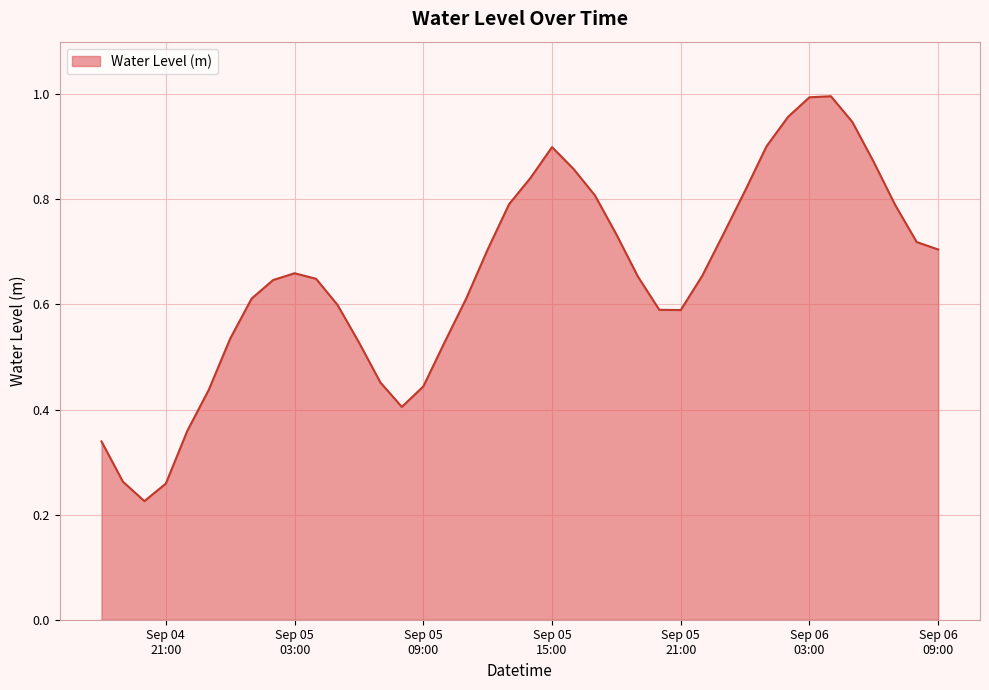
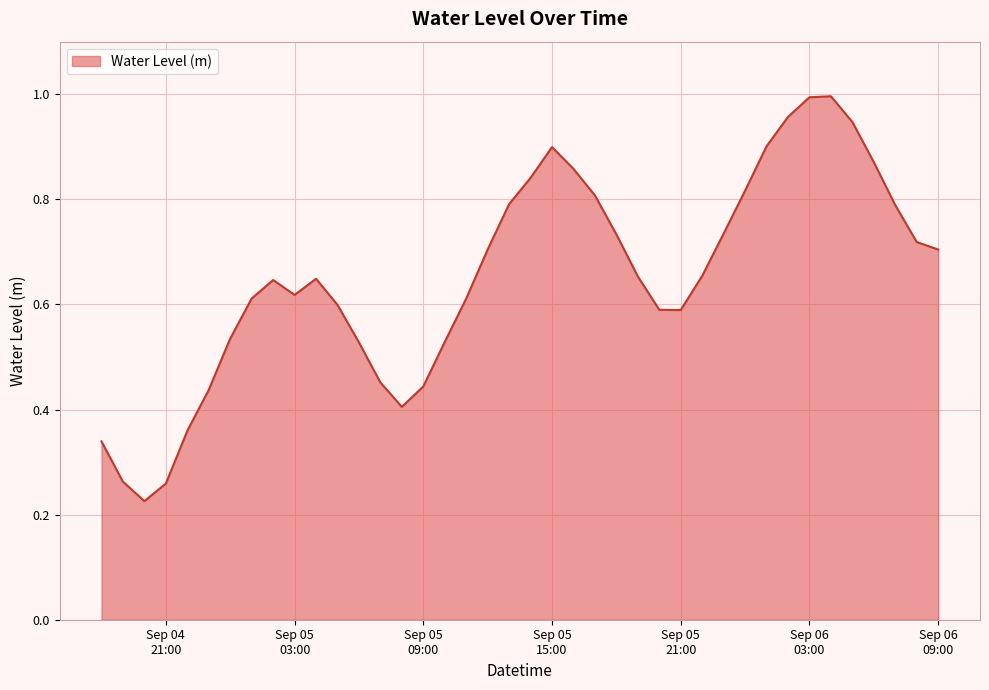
Sep 05 03:00: 0.66 -> 0.62
